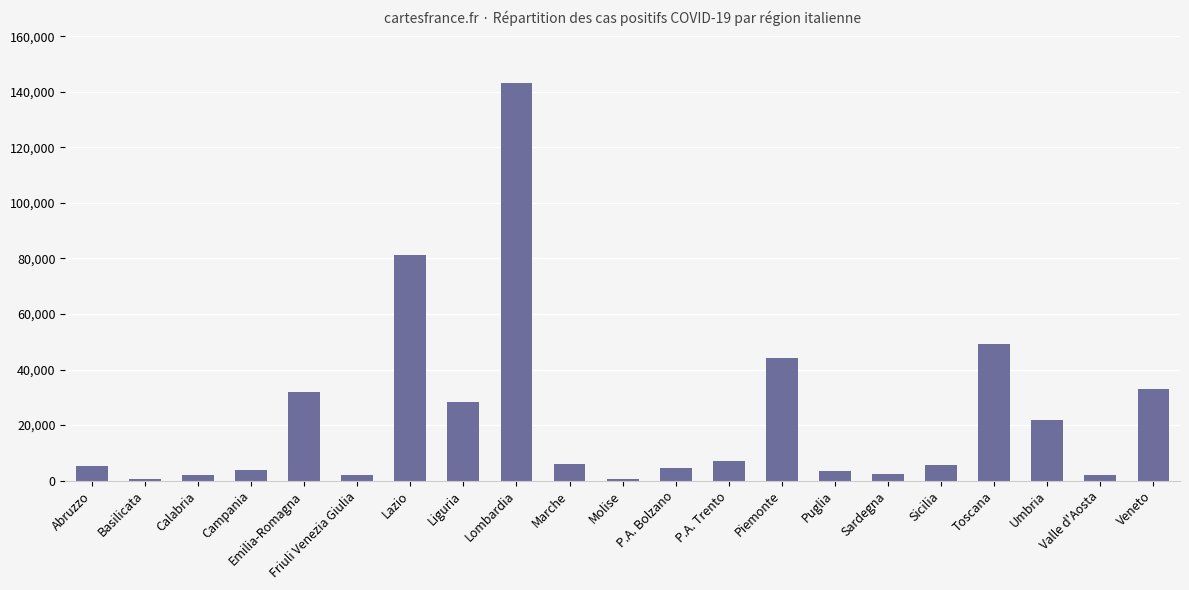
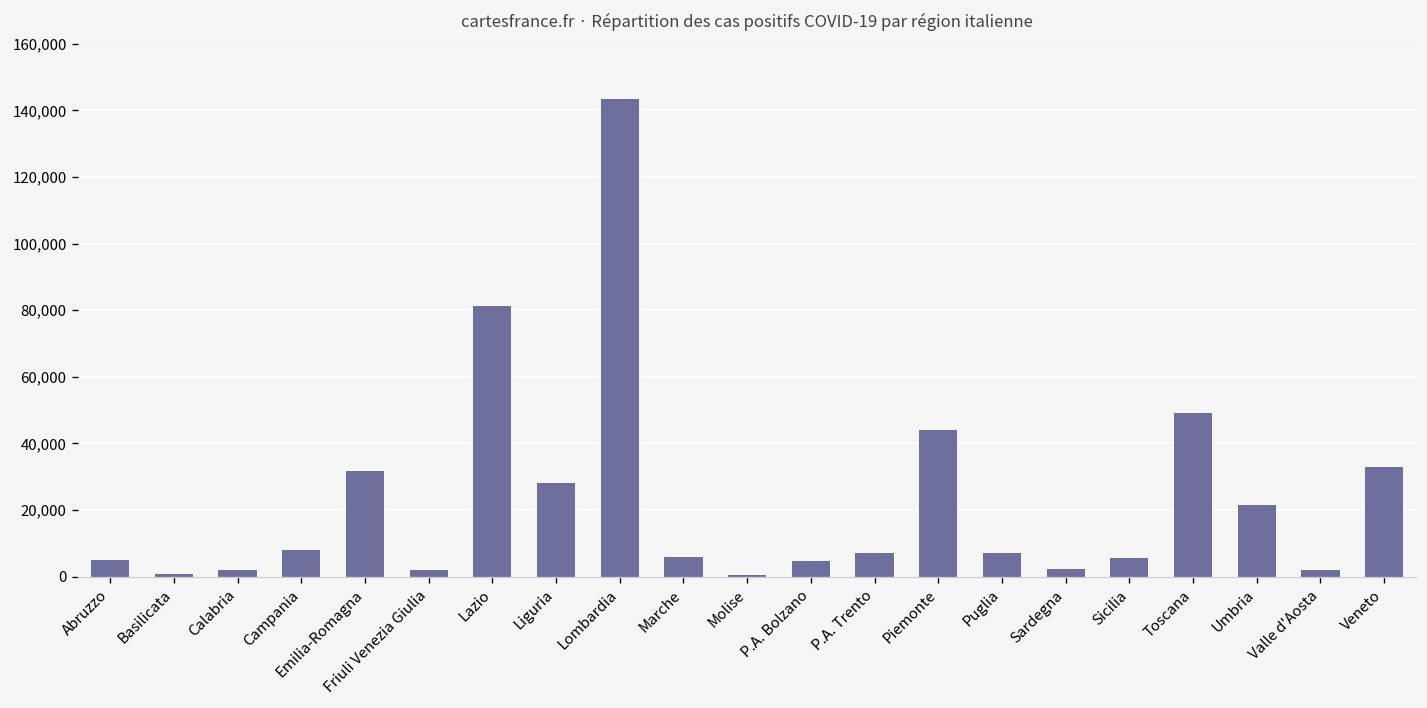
Campania: 4,000 -> 8,000
Puglia: 3,000 -> 7,000
